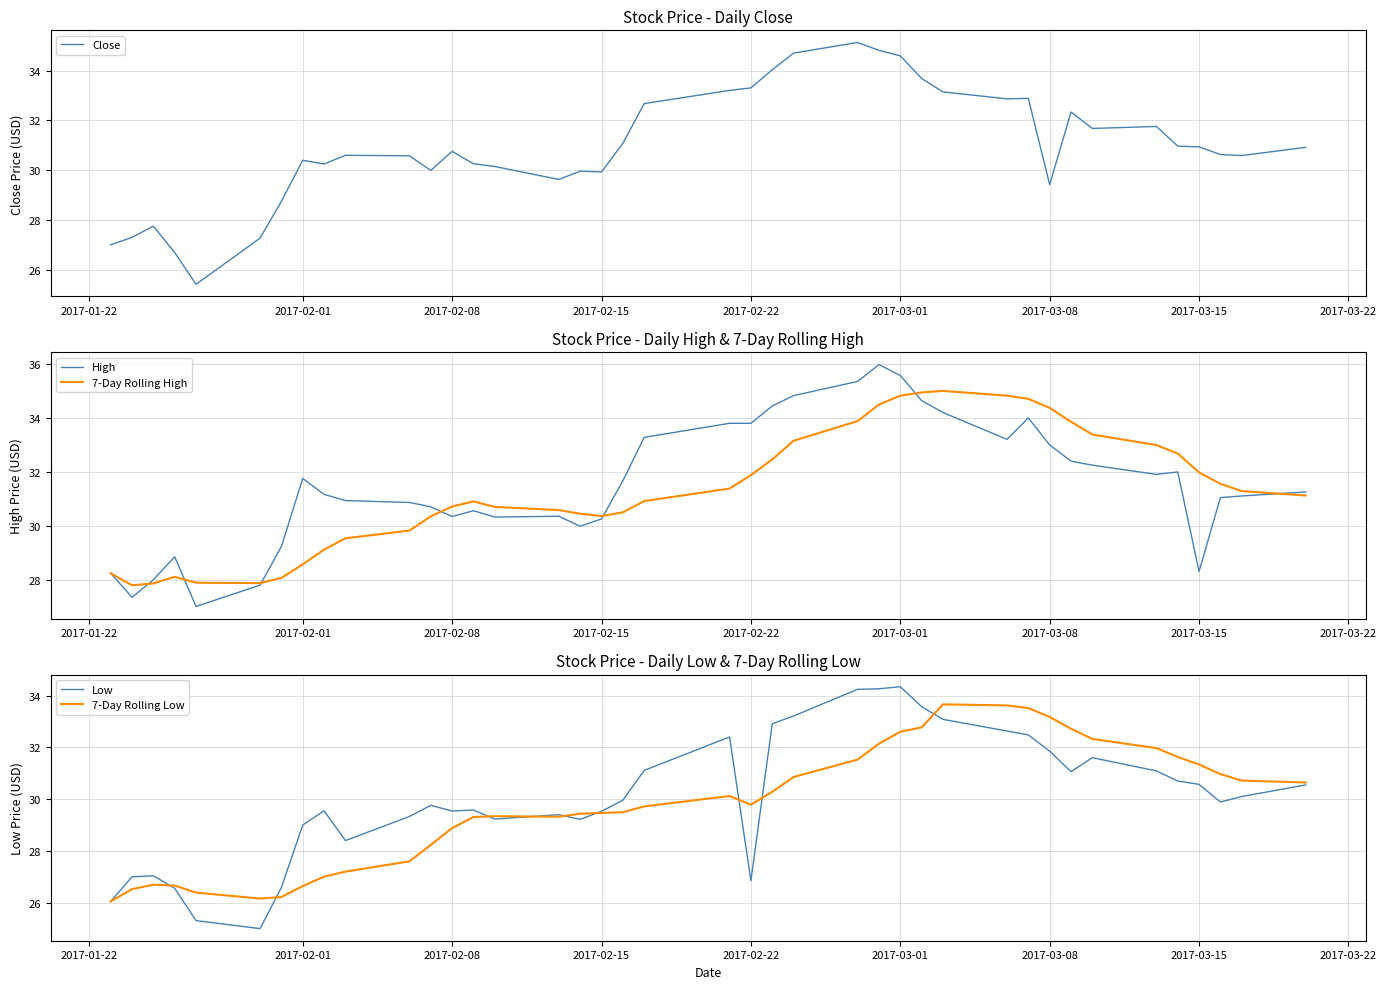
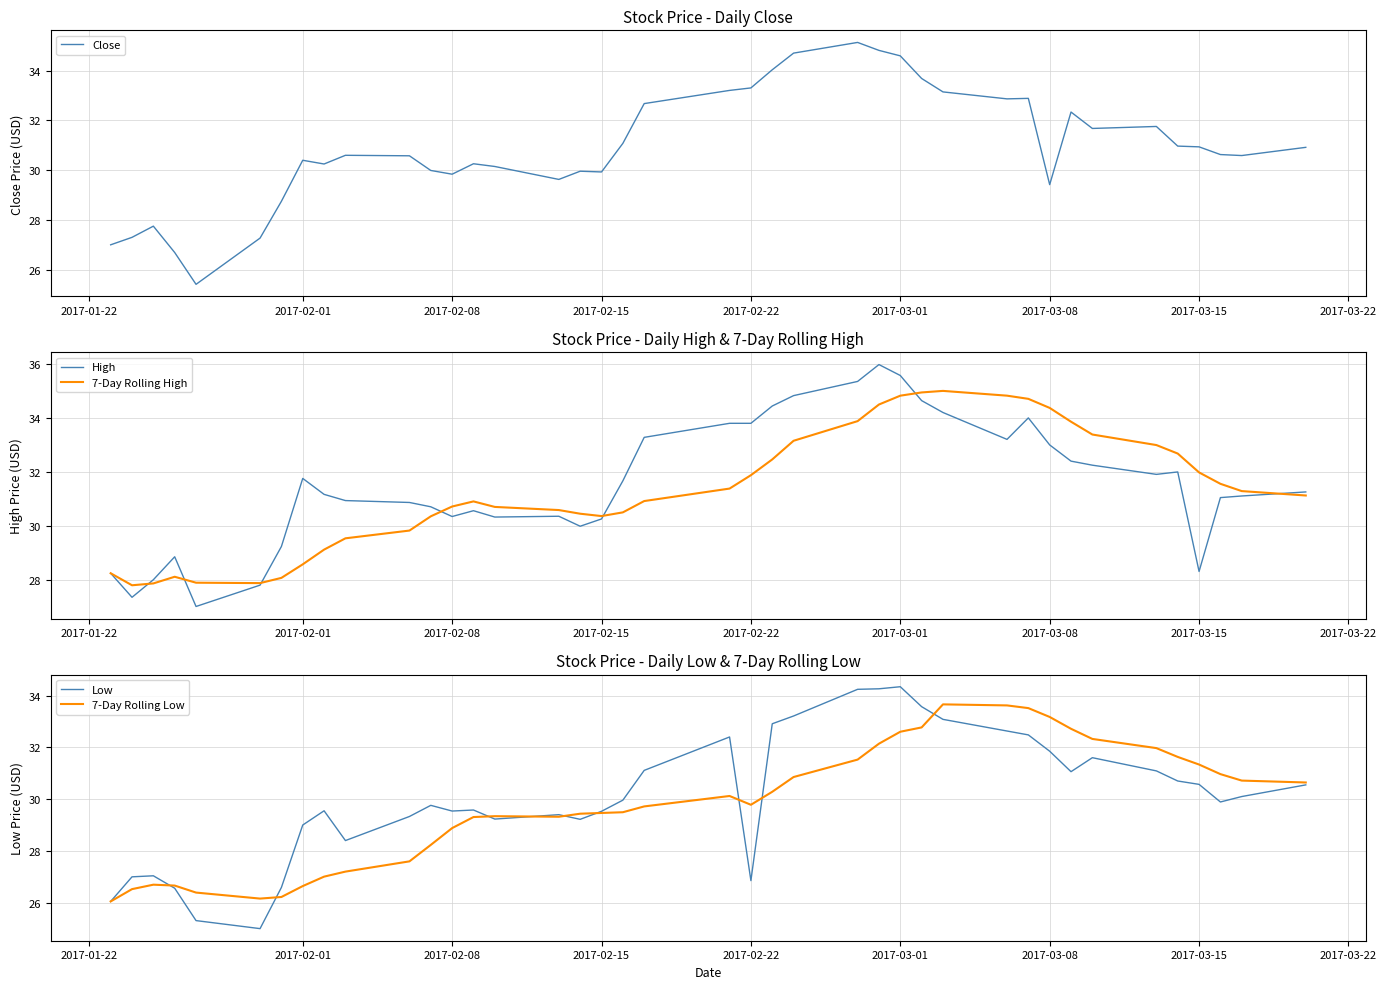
Stock Price - Daily Close, 2017-02-08: 30.8 -> 29.8
